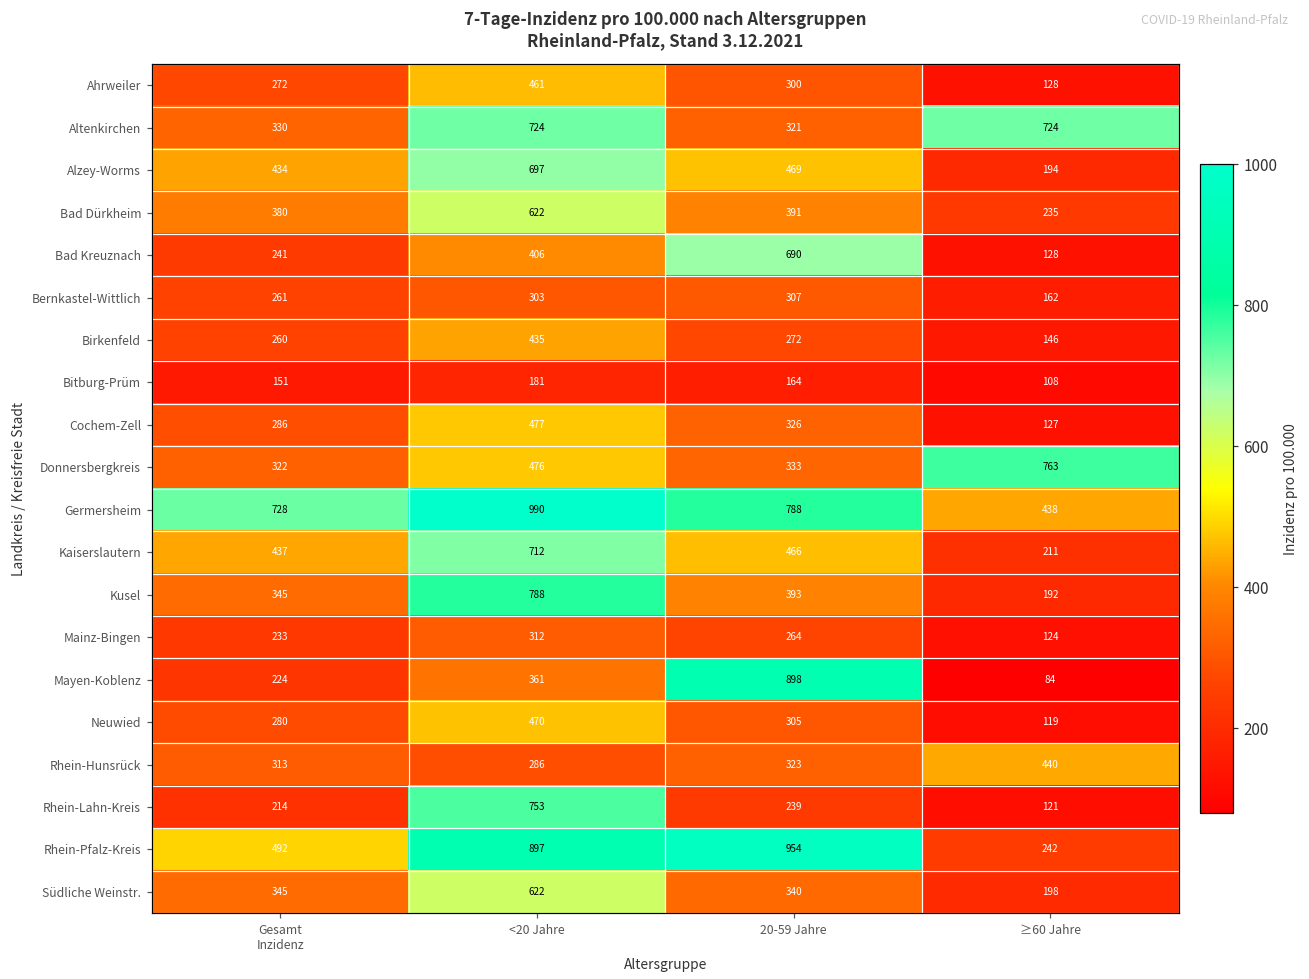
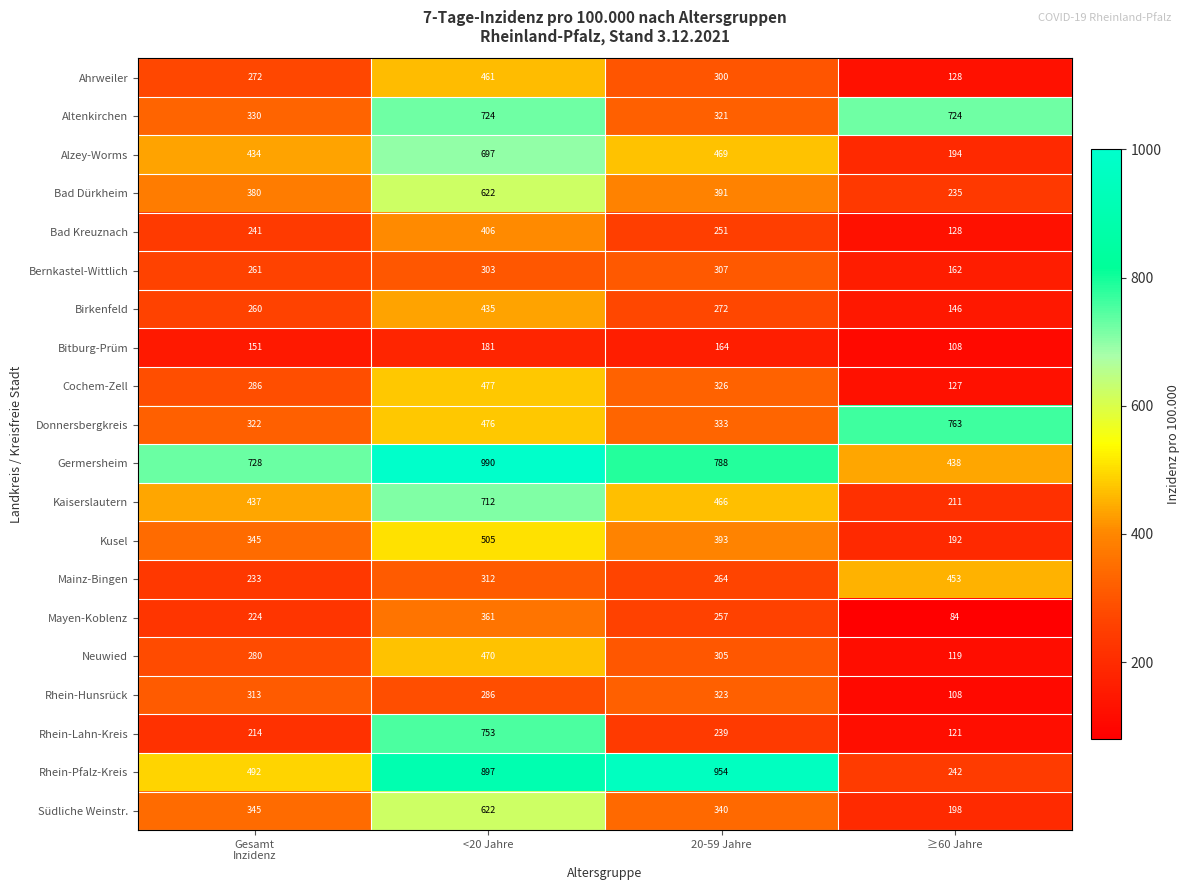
Bad Kreuznach, 20-59 Jahre: 690 -> 251
Kusel, <20 Jahre: 788 -> 505
Mainz-Bingen, ≥60 Jahre: 124 -> 453
Mayen-Koblenz, 20-59 Jahre: 898 -> 257
Rhein-Hunsrück, ≥60 Jahre: 440 -> 108
